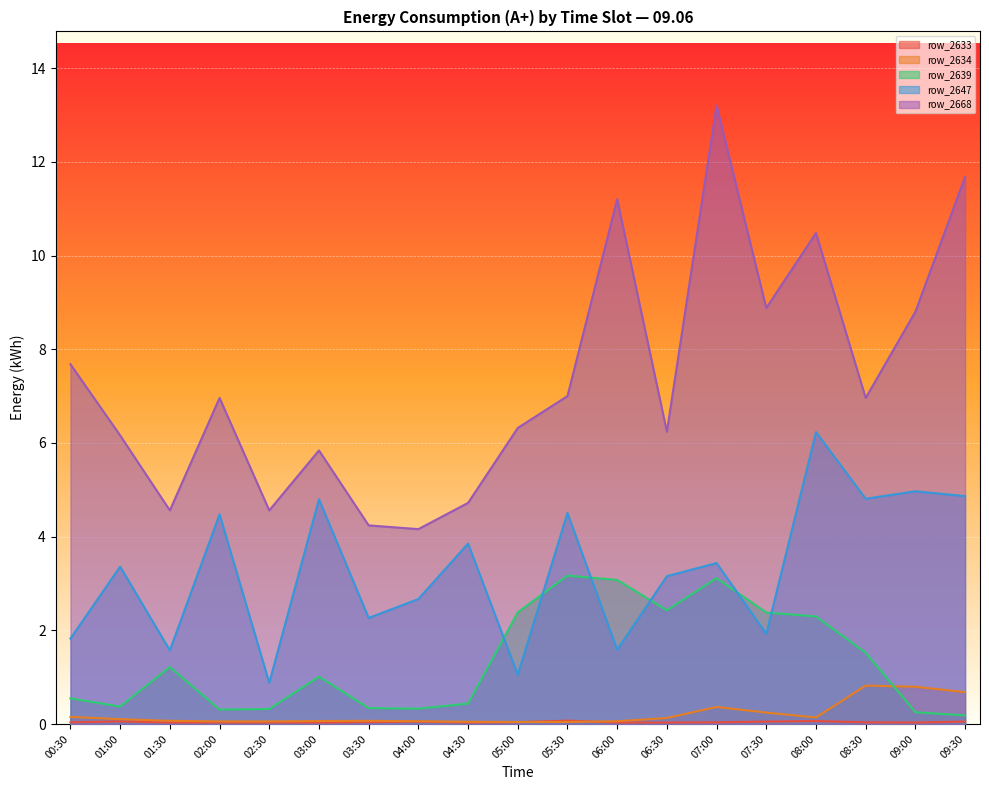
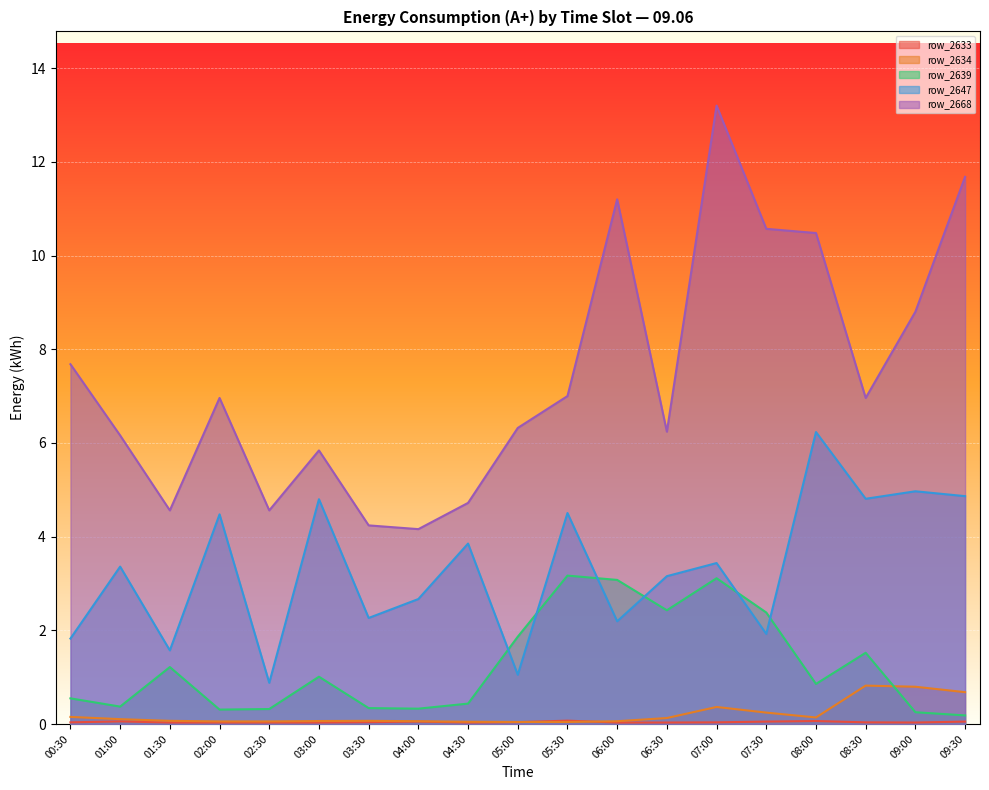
row_2639, 05:00: 2.4 -> 1.9
row_2647, 06:00: 1.6 -> 2.2
row_2668, 07:30: 8.9 -> 10.6
row_2639, 08:00: 2.3 -> 0.9
